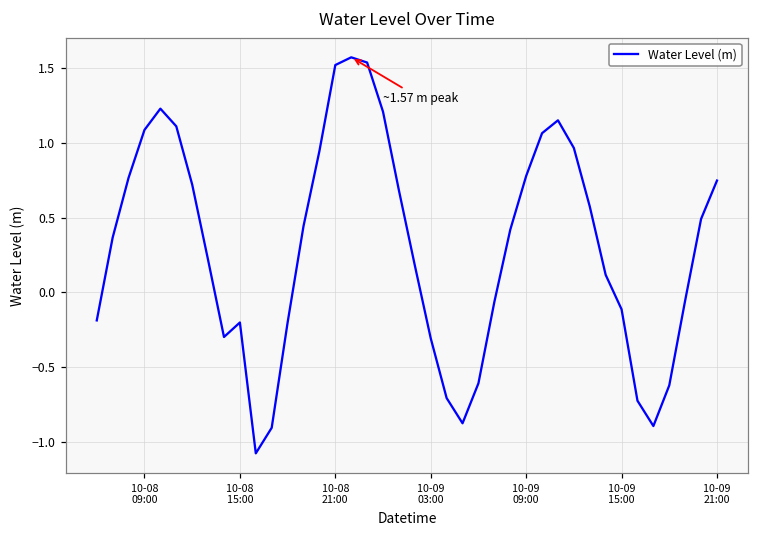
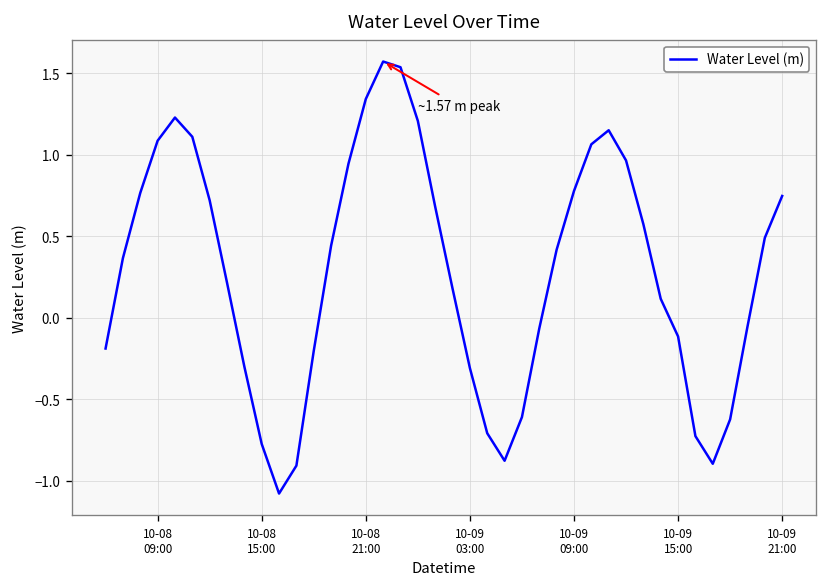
10-08 15:00: -0.20 -> -0.77
10-08 21:00: 1.52 -> 1.34
